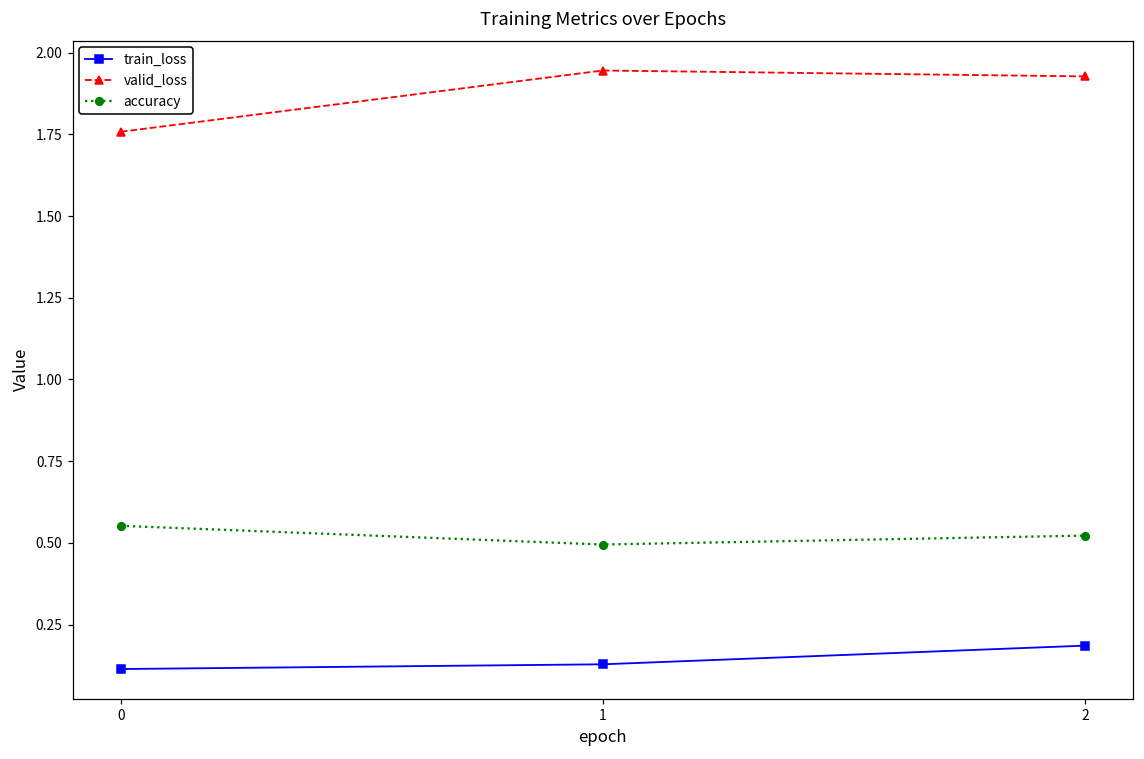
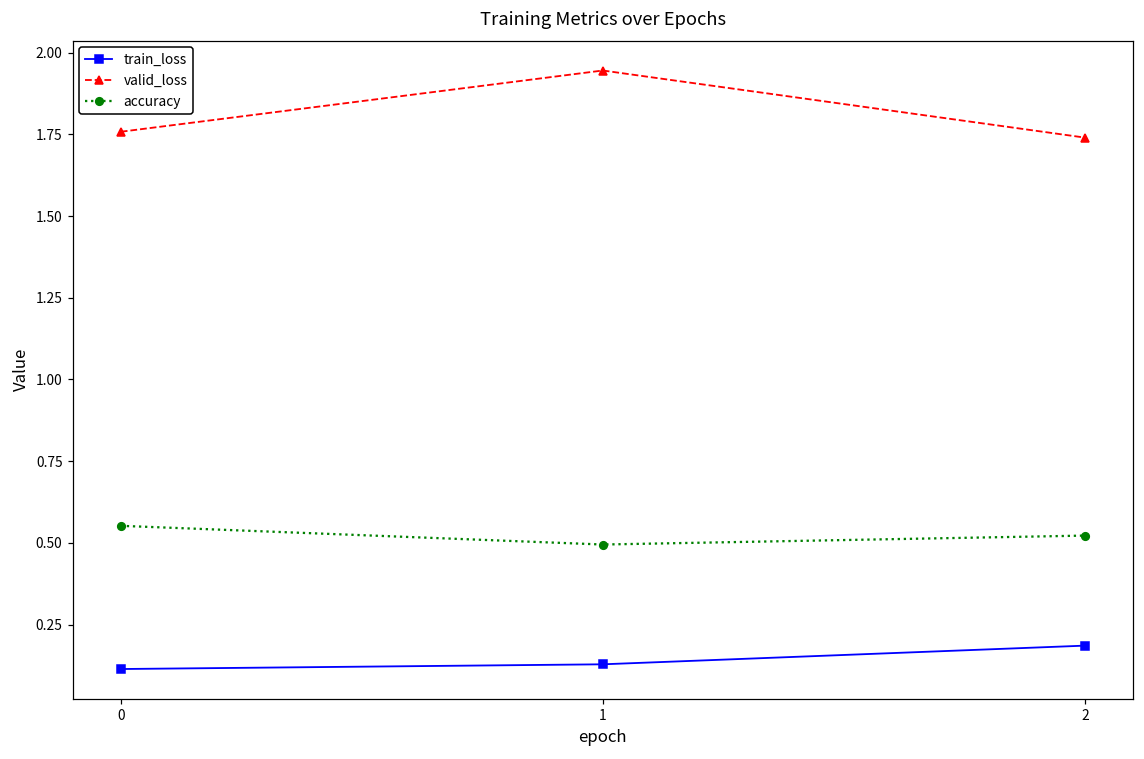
valid_loss, 2: 1.93 -> 1.74
